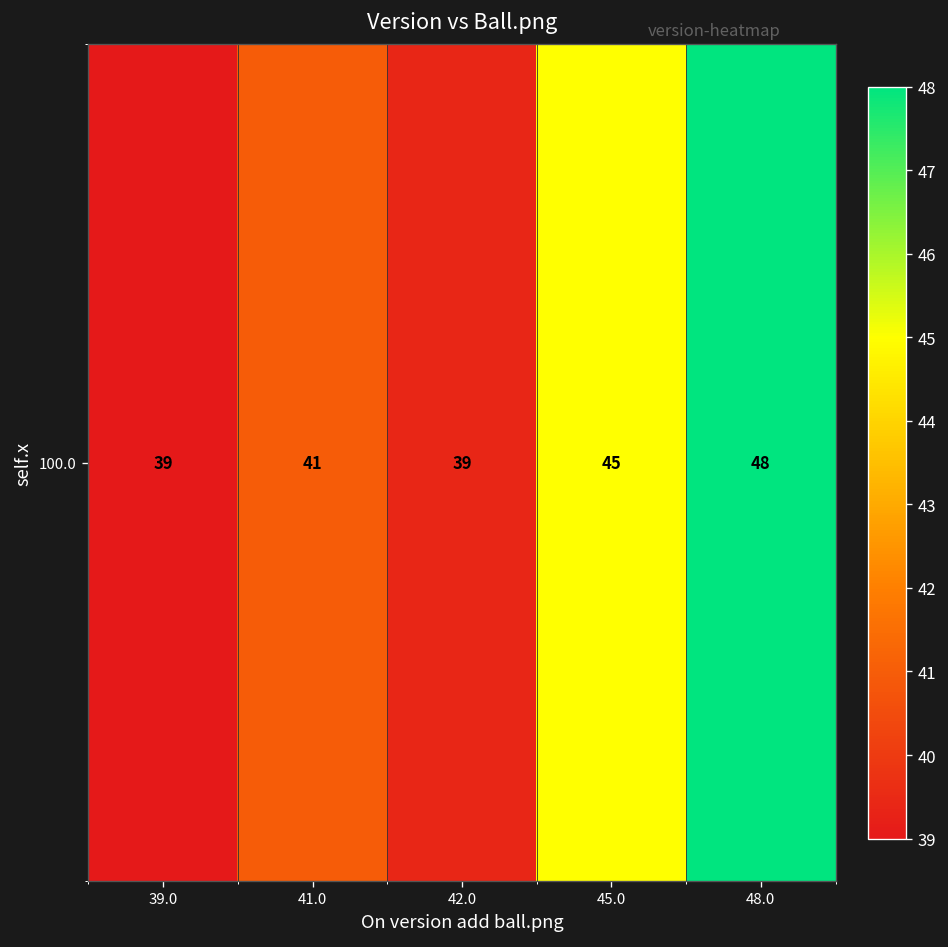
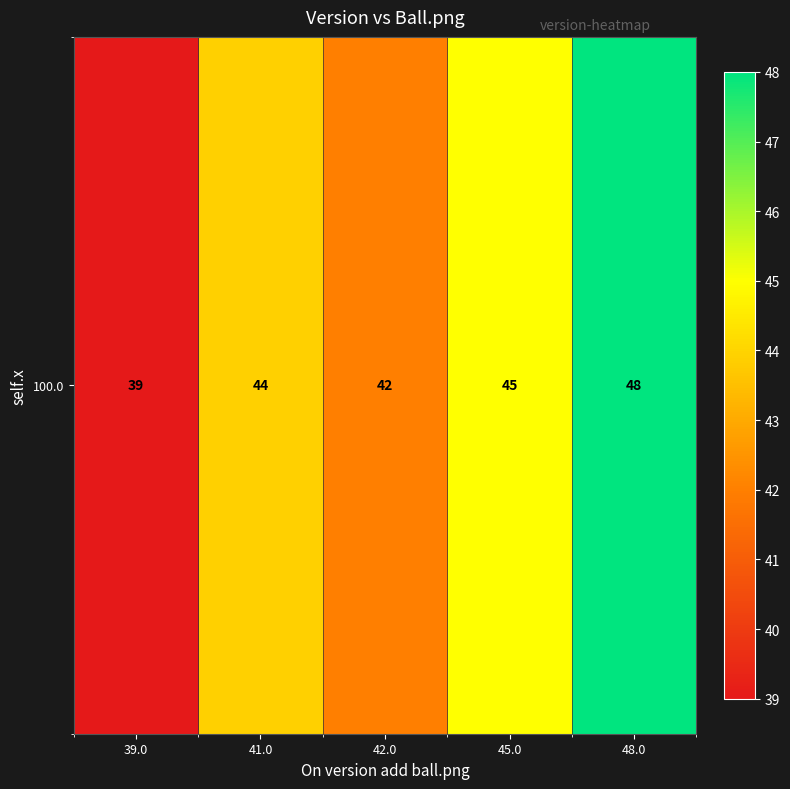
100.0, 41.0: 41 -> 44
100.0, 42.0: 39 -> 42
